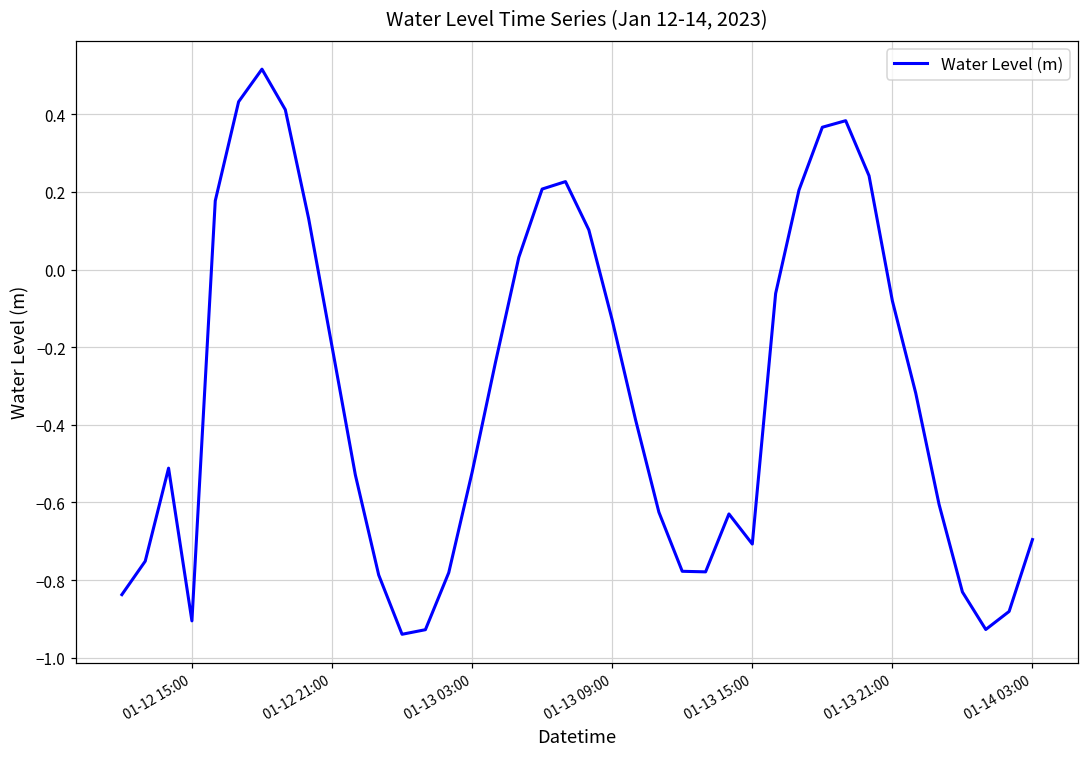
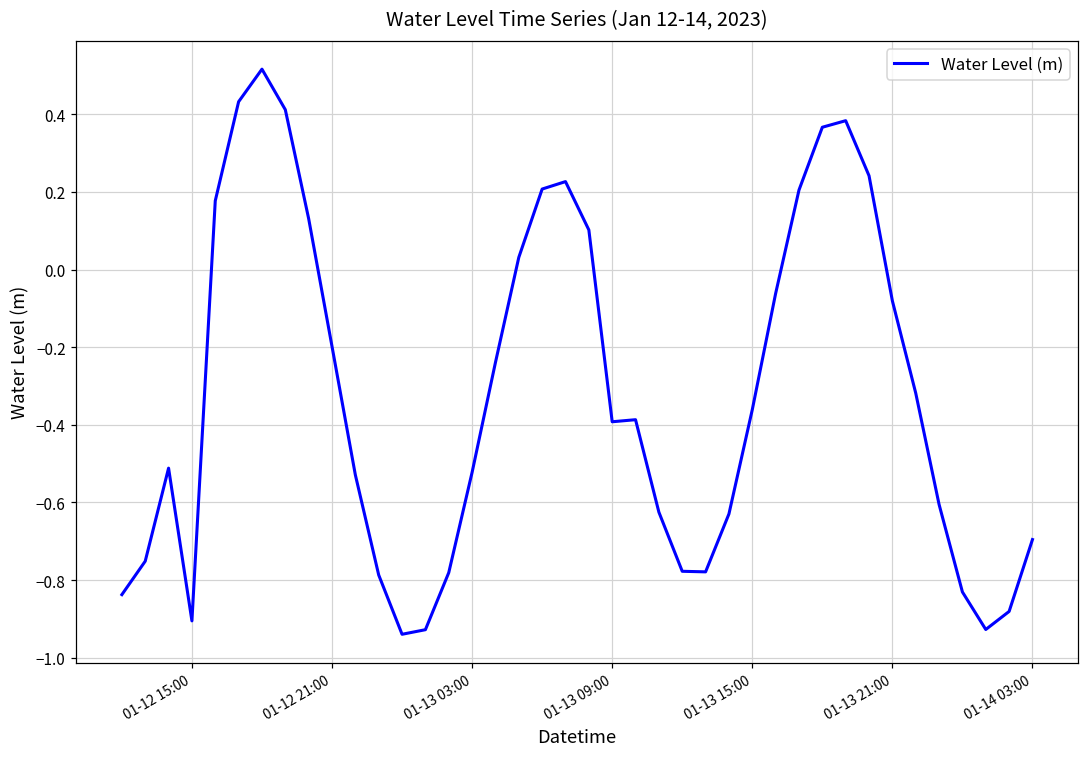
01-13 09:00: -0.13 -> -0.39
01-13 15:00: -0.71 -> -0.36
